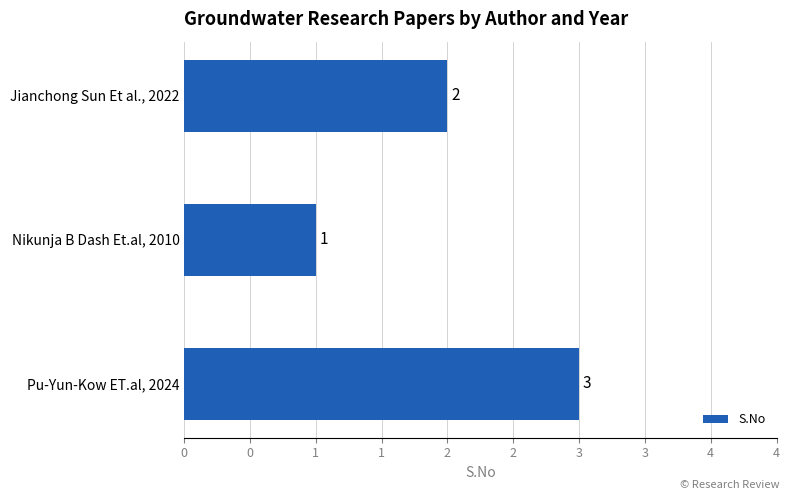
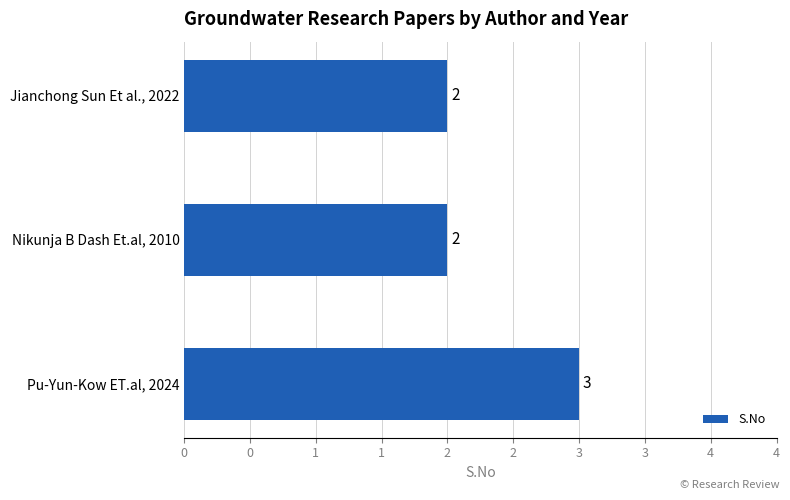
Nikunja B Dash Et.al, 2010: 1 -> 2
